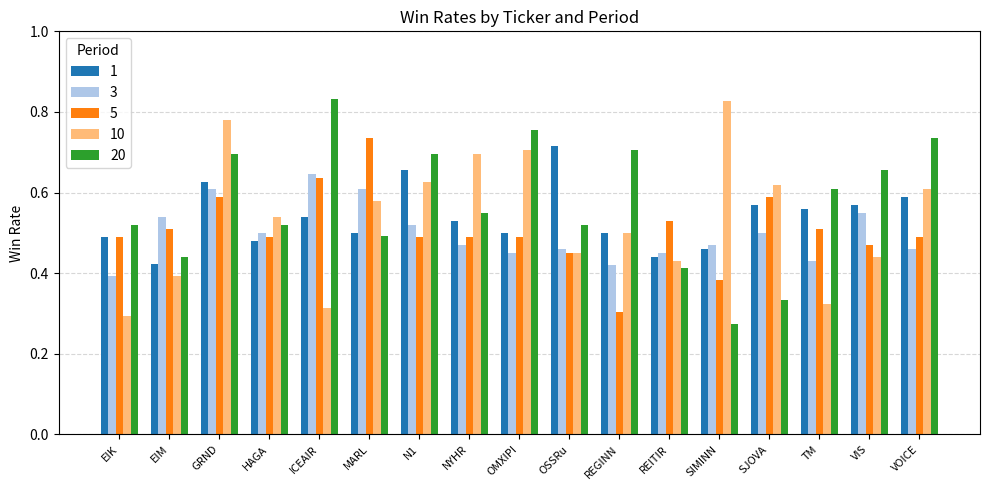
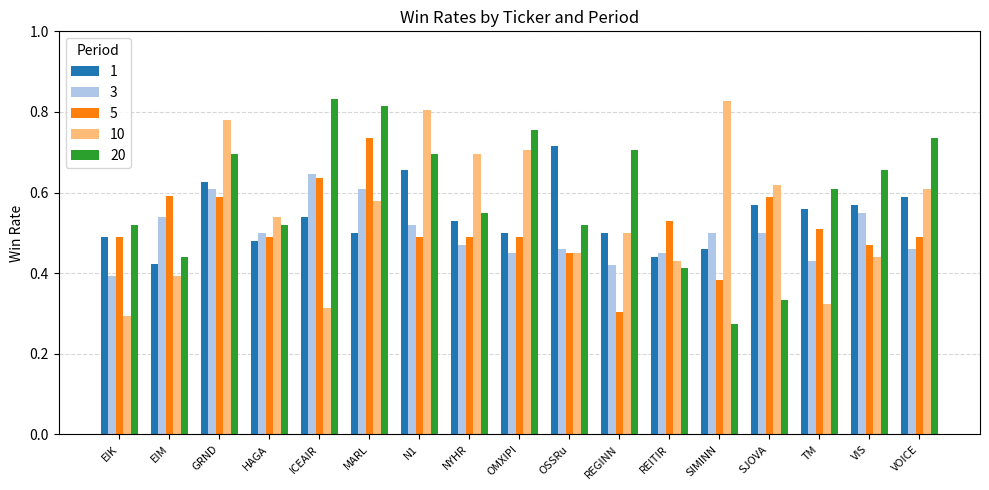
5, EIM: 0.51 -> 0.59
20, MARL: 0.49 -> 0.81
10, N1: 0.63 -> 0.81
3, SIMINN: 0.47 -> 0.50
